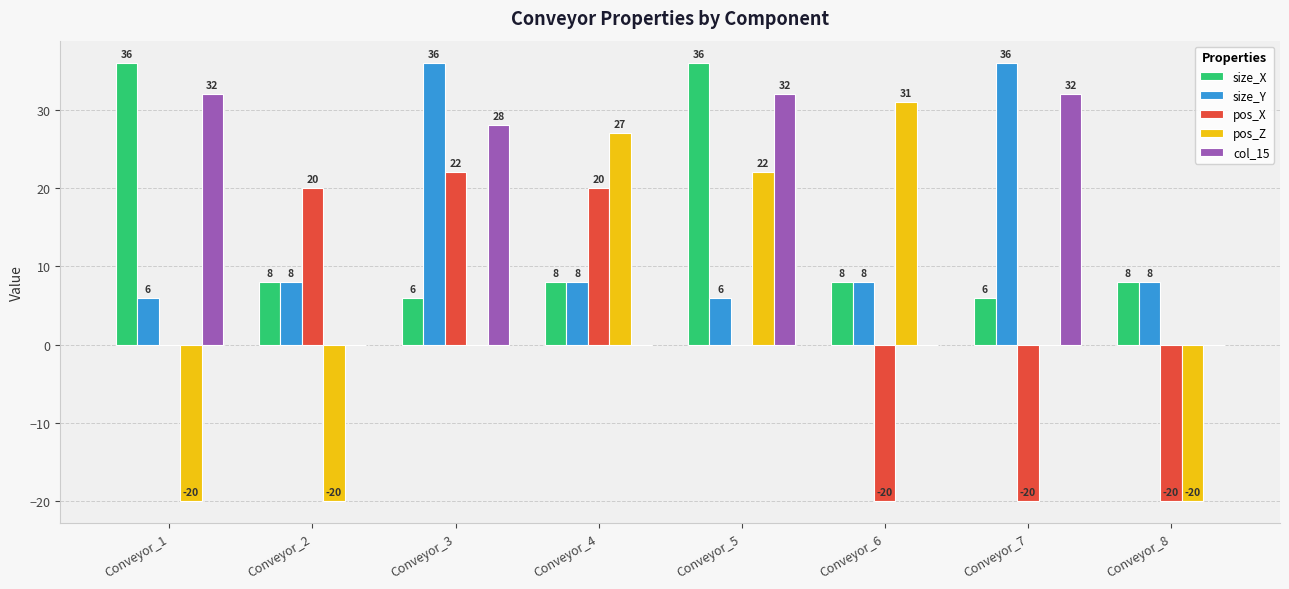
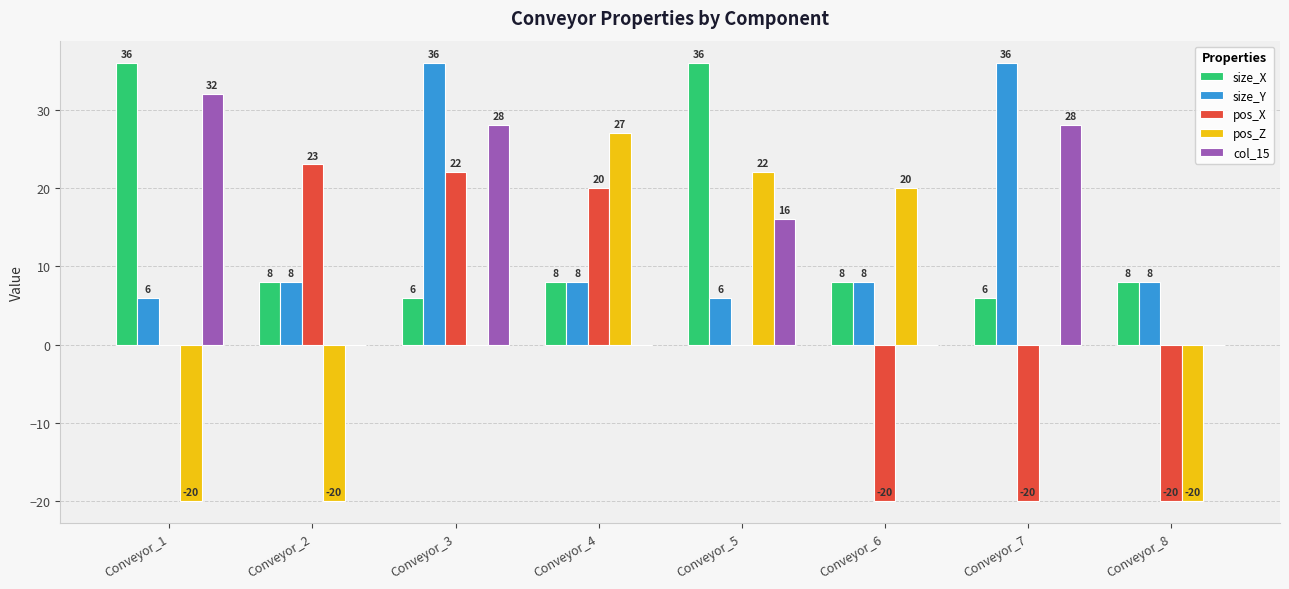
pos_X, Conveyor_2: 20 -> 23
col_15, Conveyor_5: 32 -> 16
pos_Z, Conveyor_6: 31 -> 20
col_15, Conveyor_7: 32 -> 28
